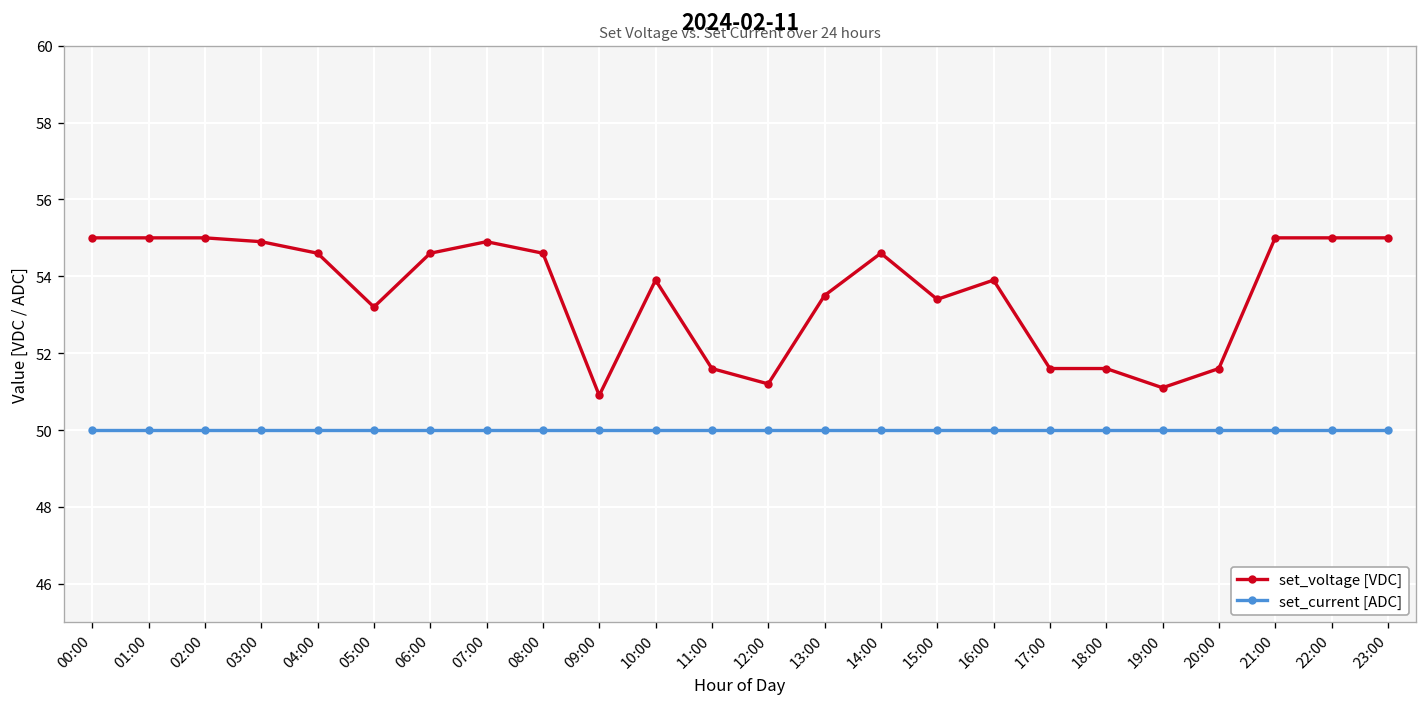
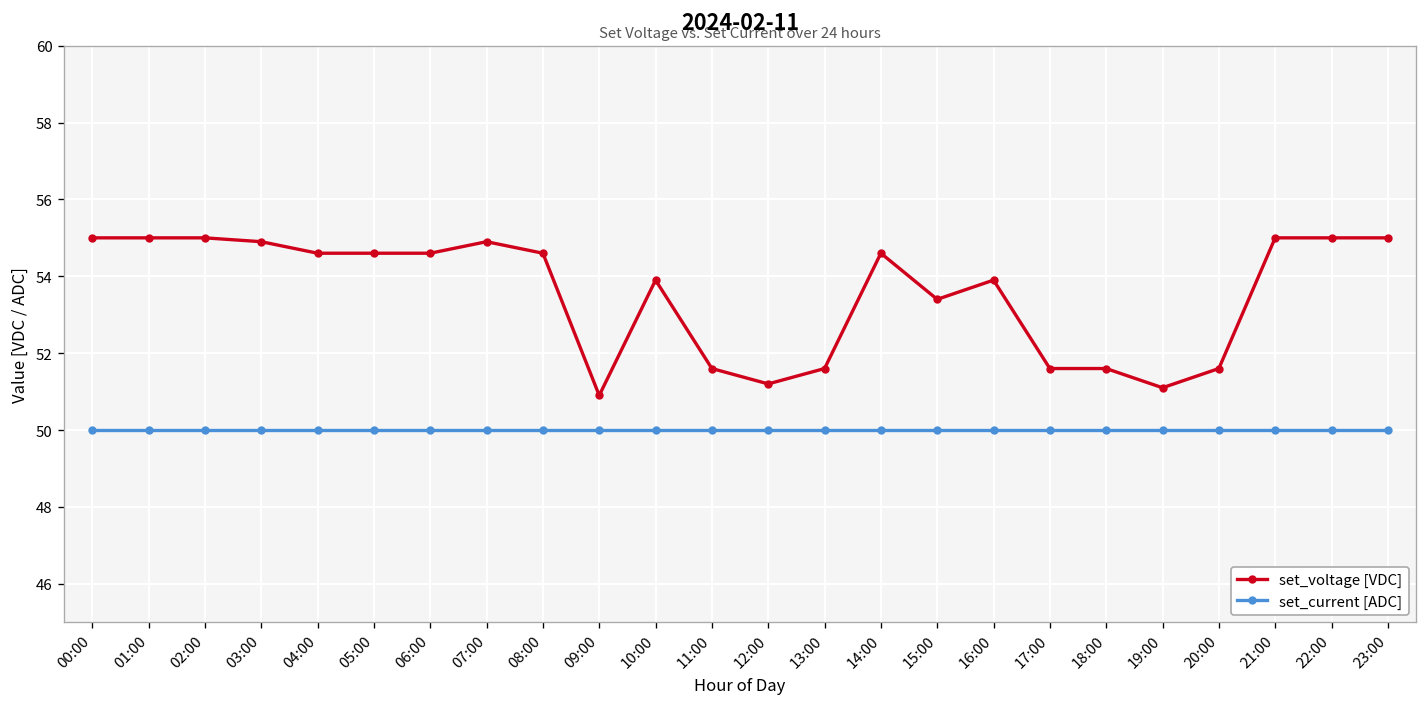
set_voltage [VDC], 05:00: 53.2 -> 54.6
set_voltage [VDC], 13:00: 53.5 -> 51.6
